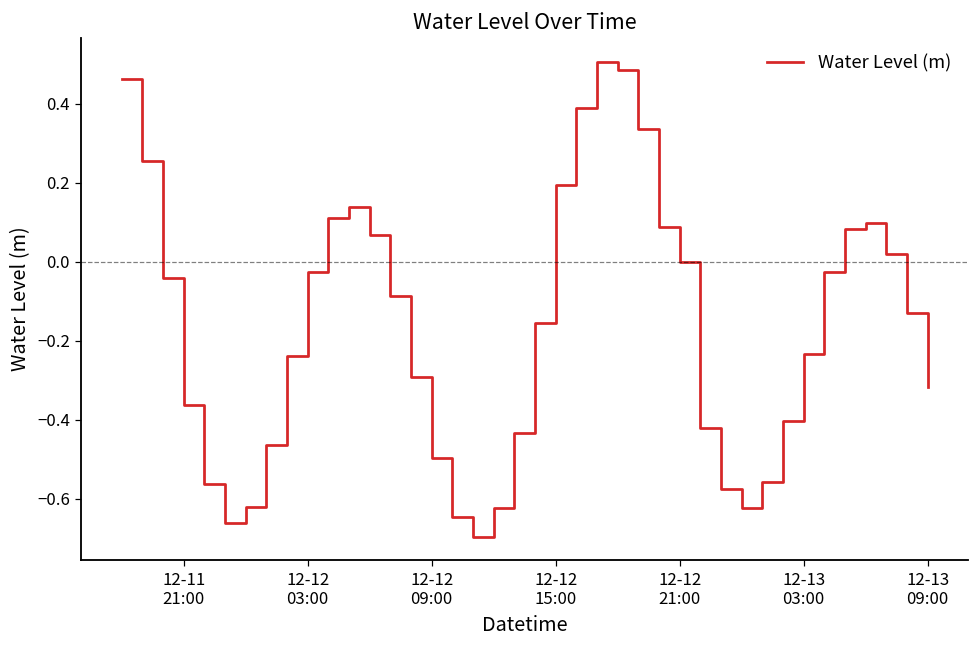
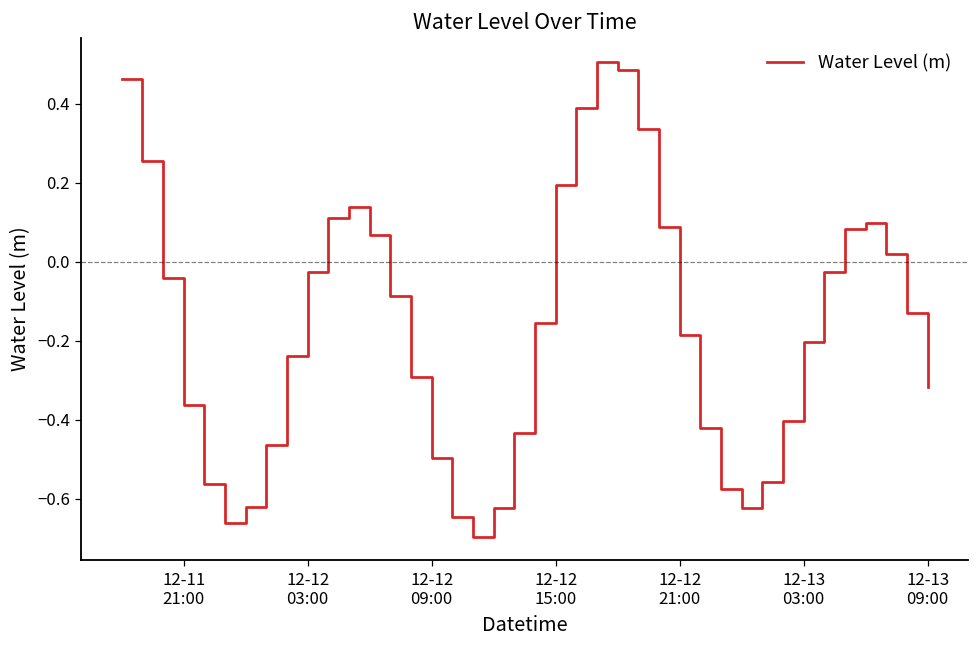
12-12 21:00: 0.00 -> -0.18
12-13 03:00: -0.23 -> -0.20
